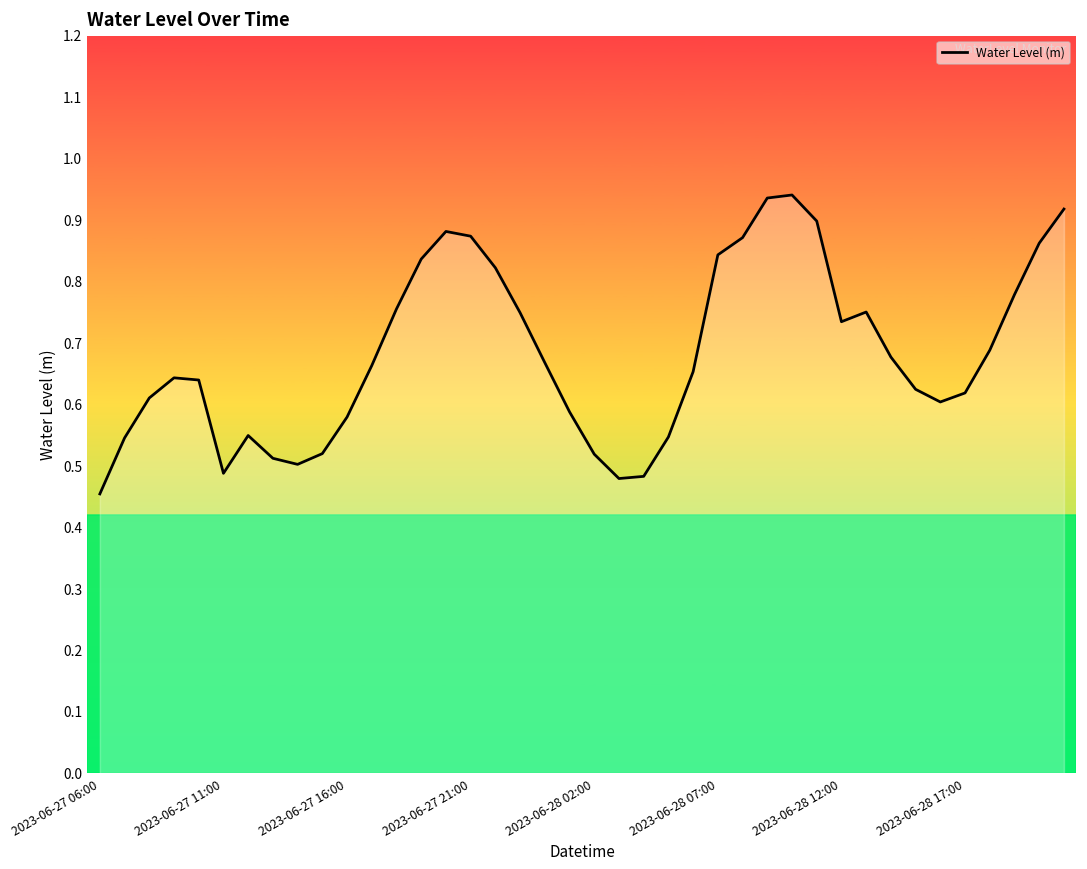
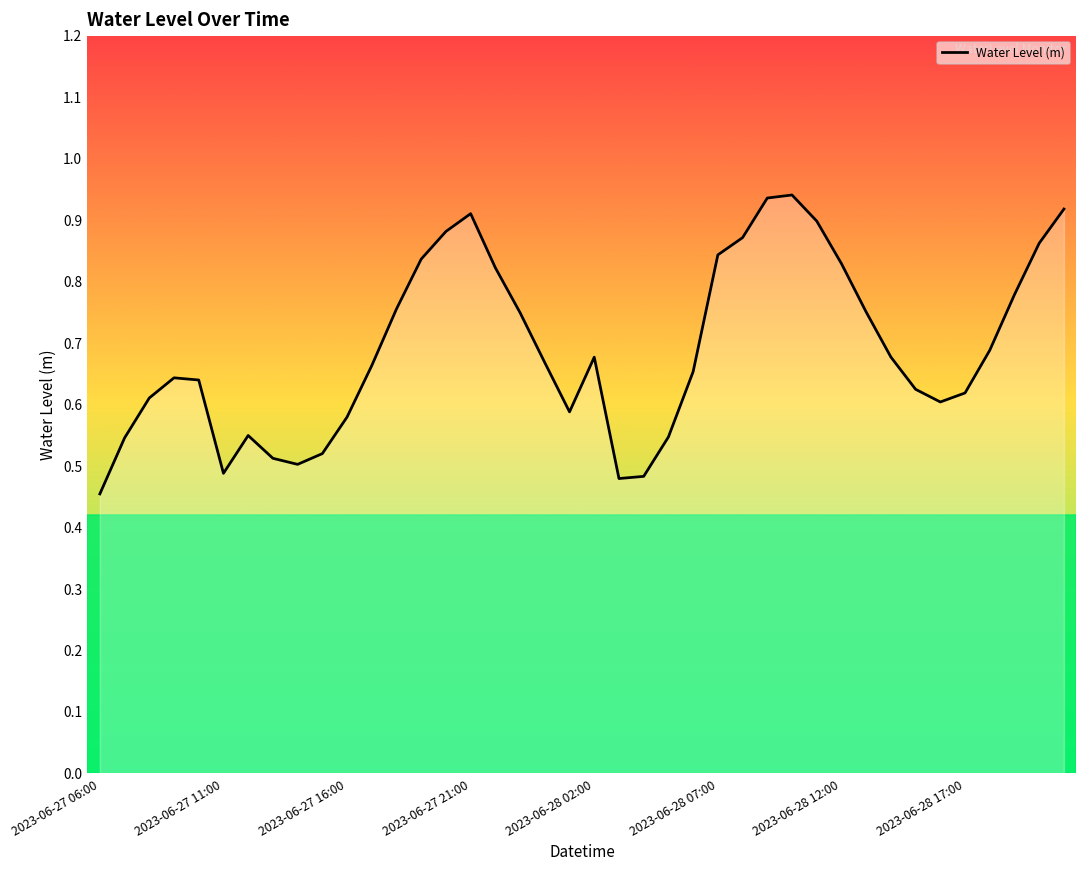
2023-06-27 21:00: 0.87 -> 0.91
2023-06-28 02:00: 0.52 -> 0.68
2023-06-28 12:00: 0.73 -> 0.83
